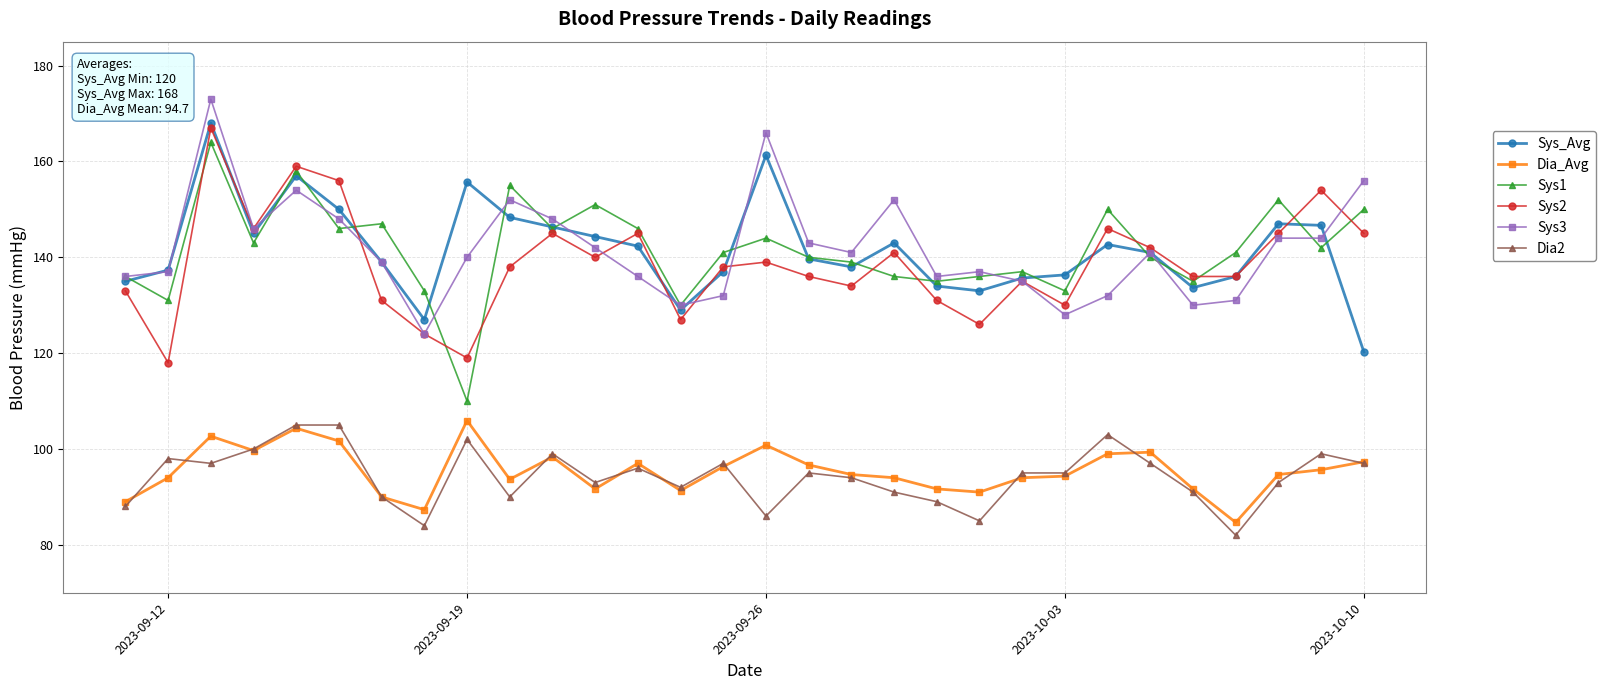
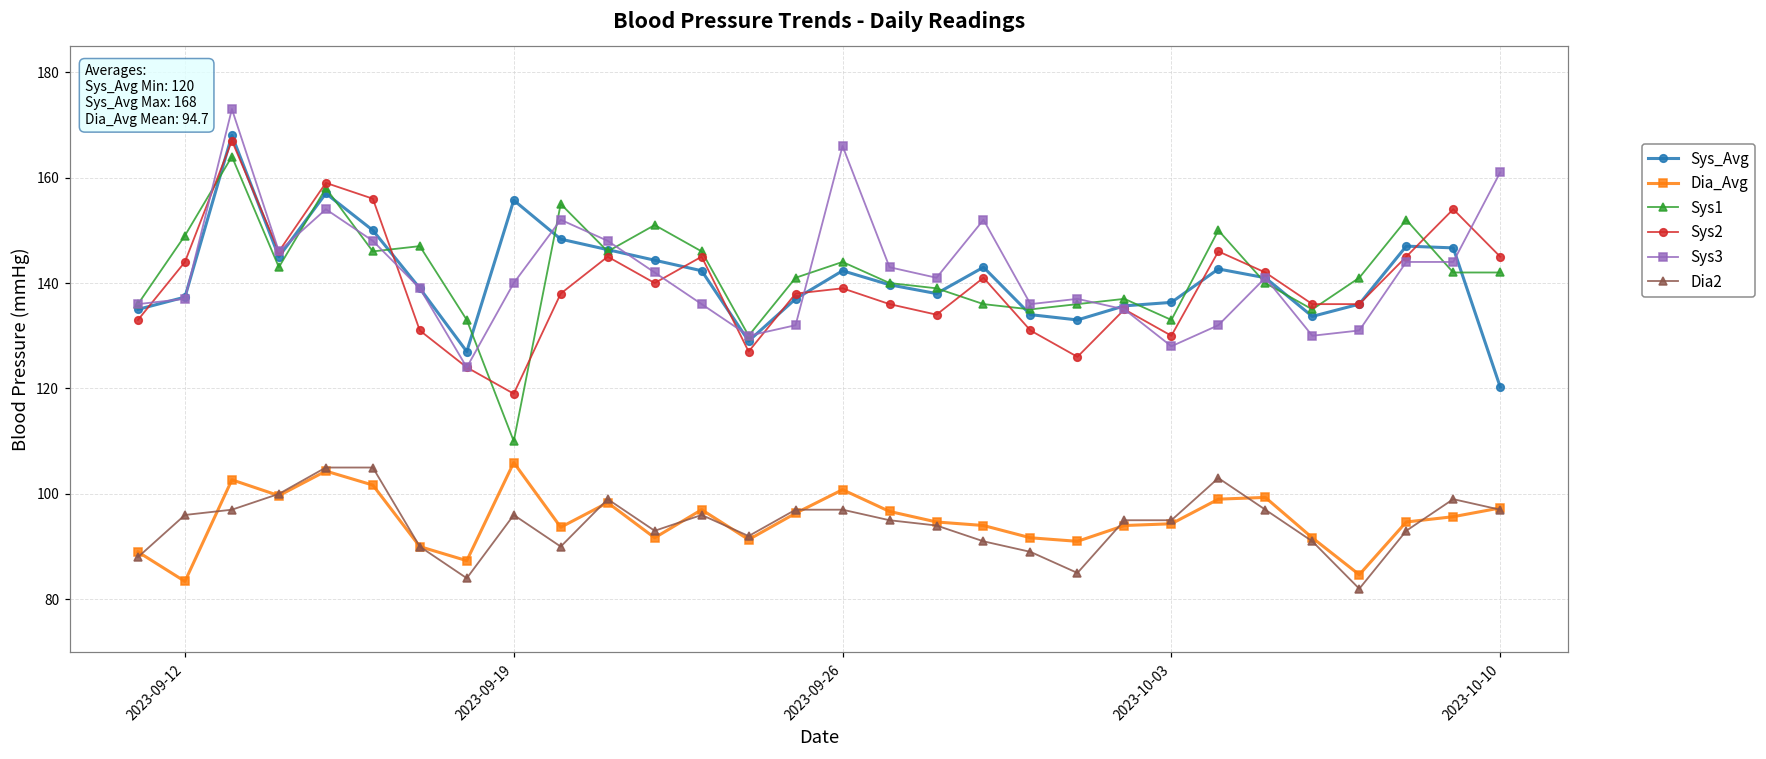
Dia_Avg, 2023-09-12: 94 -> 83
Sys1, 2023-09-12: 131 -> 149
Sys2, 2023-09-12: 118 -> 144
Dia2, 2023-09-12: 98 -> 96
Dia2, 2023-09-19: 102 -> 96
Sys_Avg, 2023-09-26: 161 -> 142
Dia2, 2023-09-26: 86 -> 97
Sys1, 2023-10-10: 150 -> 142
Sys3, 2023-10-10: 156 -> 161
